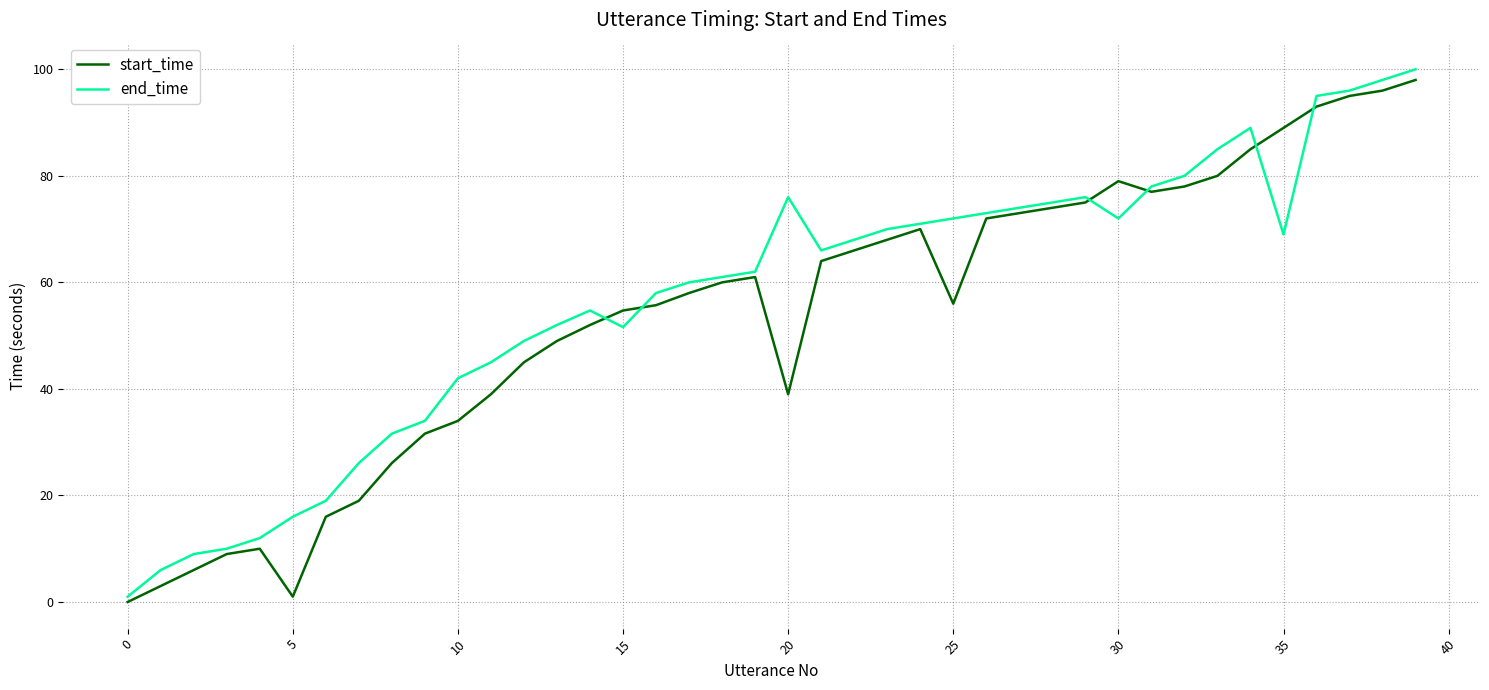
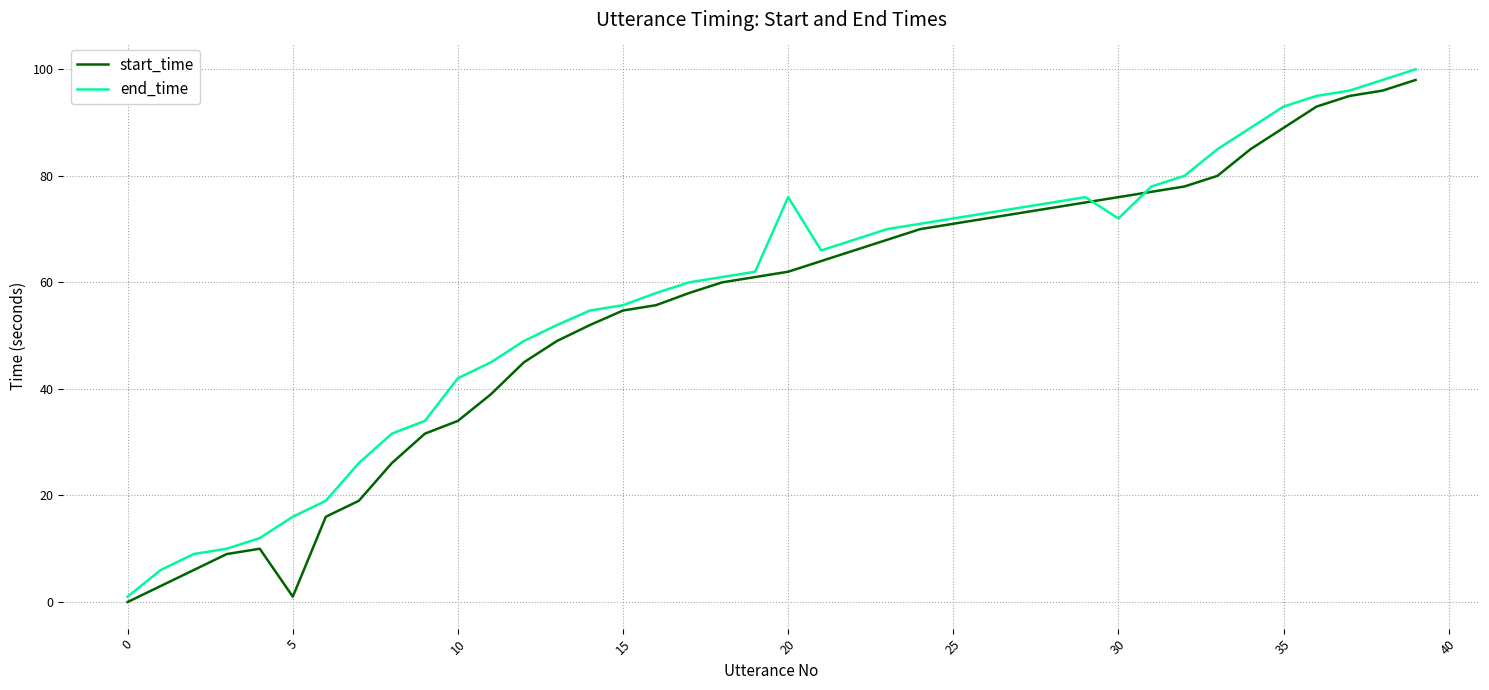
end_time, 15: 52 -> 56
start_time, 20: 39 -> 62
start_time, 25: 56 -> 71
start_time, 30: 79 -> 76
end_time, 35: 69 -> 93
